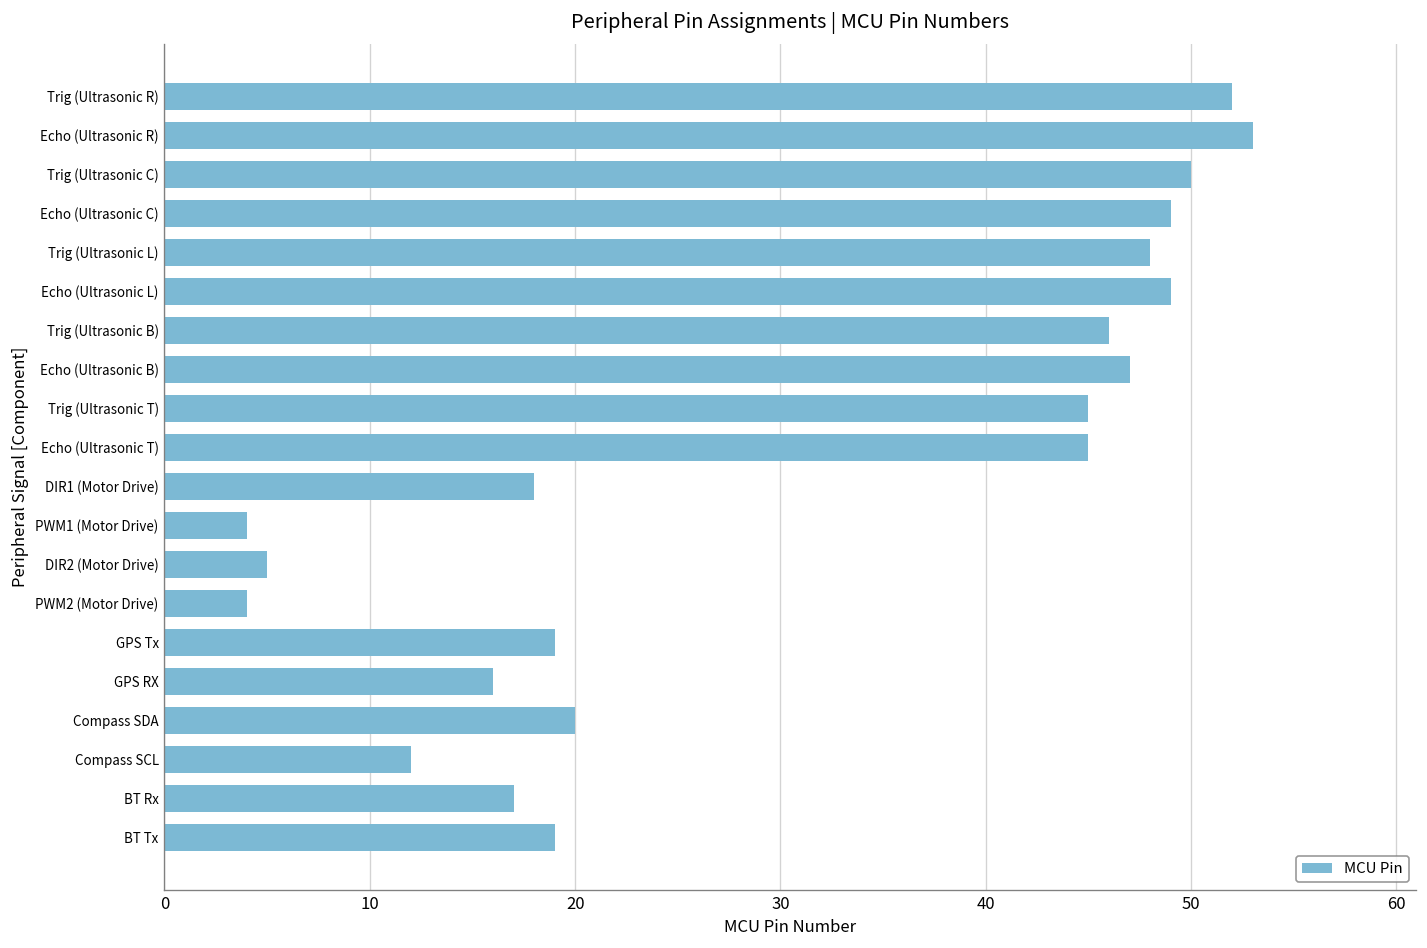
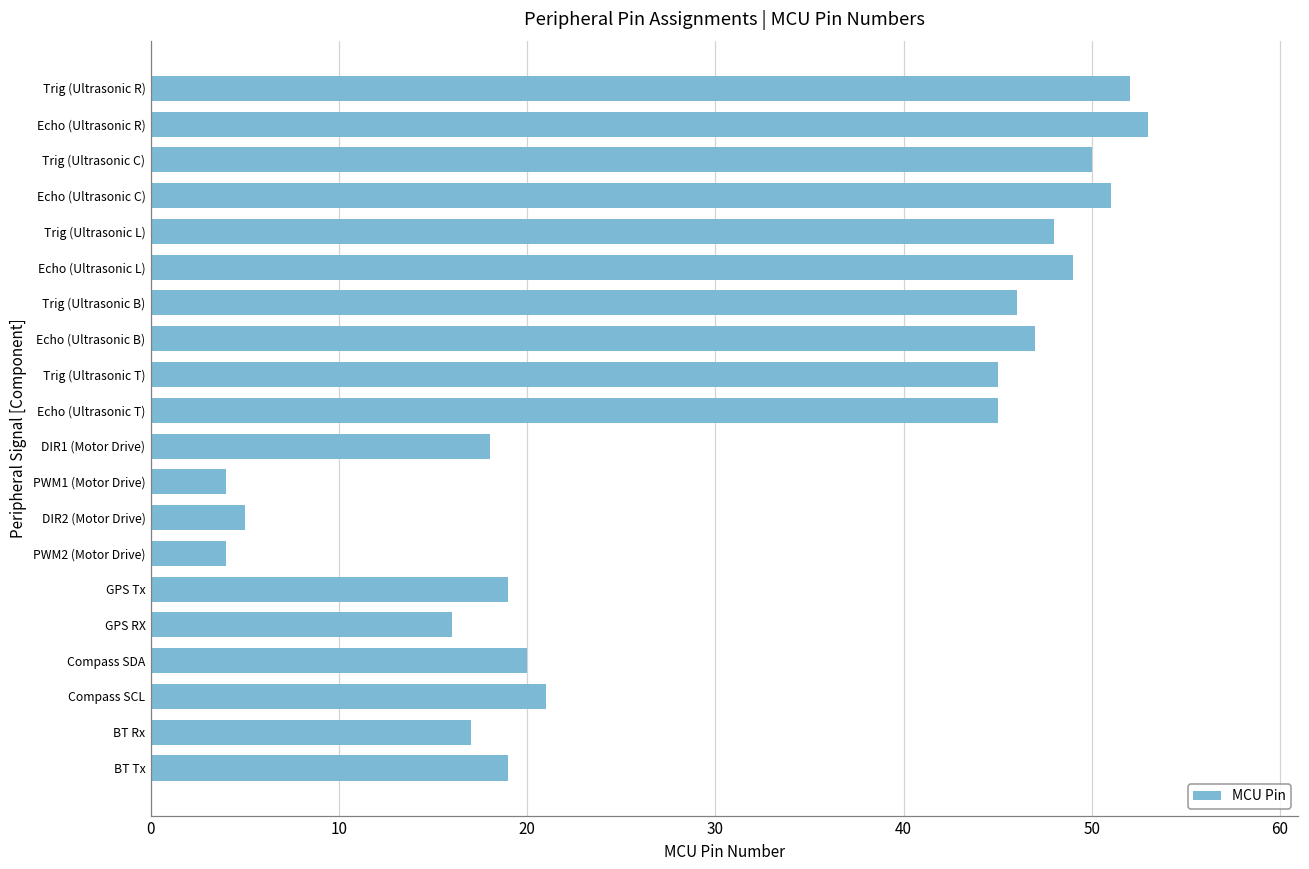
Echo (Ultrasonic C): 49 -> 51
Compass SCL: 12 -> 21
